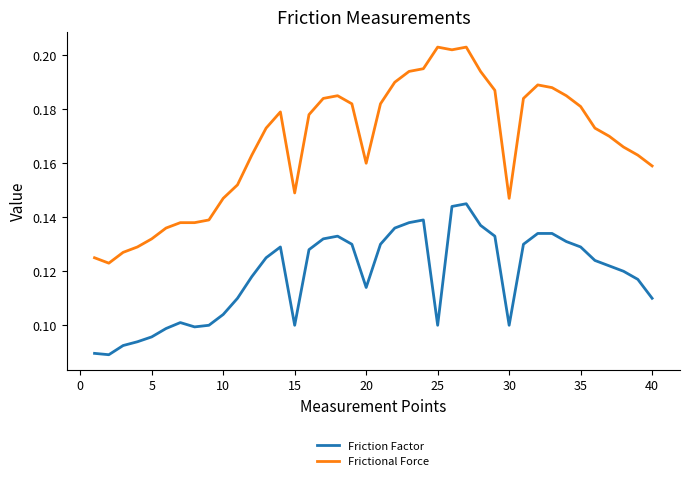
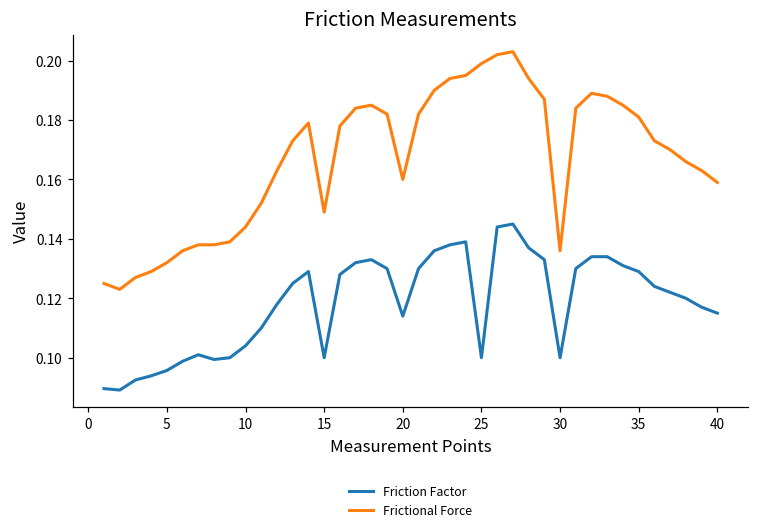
Frictional Force, 10: 0.147 -> 0.144
Frictional Force, 25: 0.203 -> 0.199
Frictional Force, 30: 0.147 -> 0.136
Friction Factor, 40: 0.110 -> 0.115
